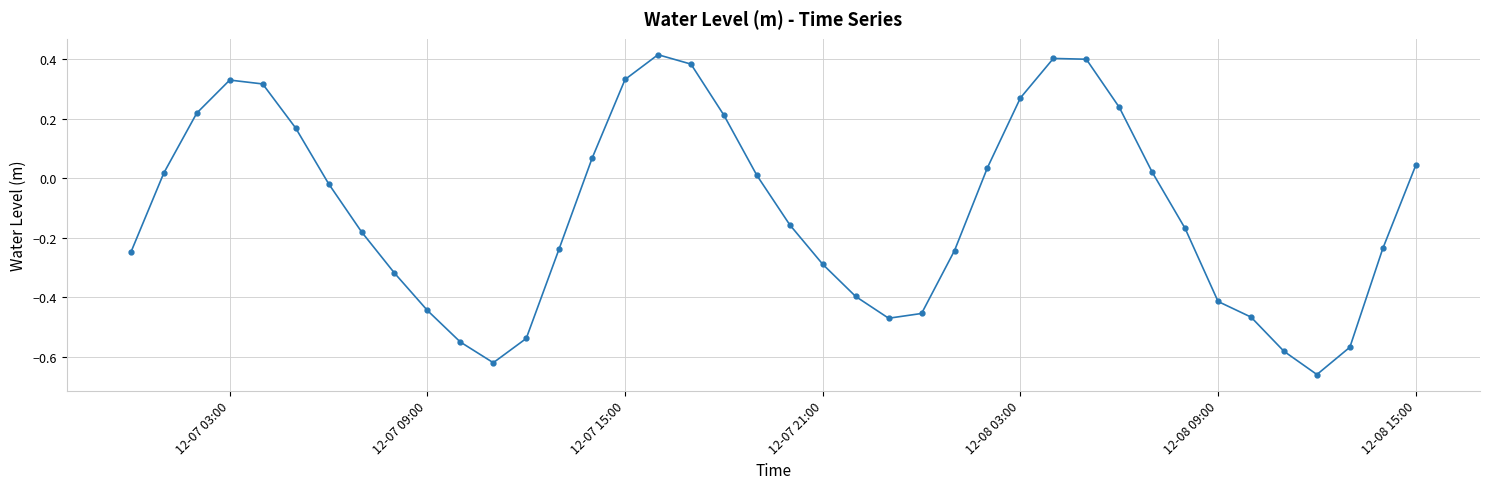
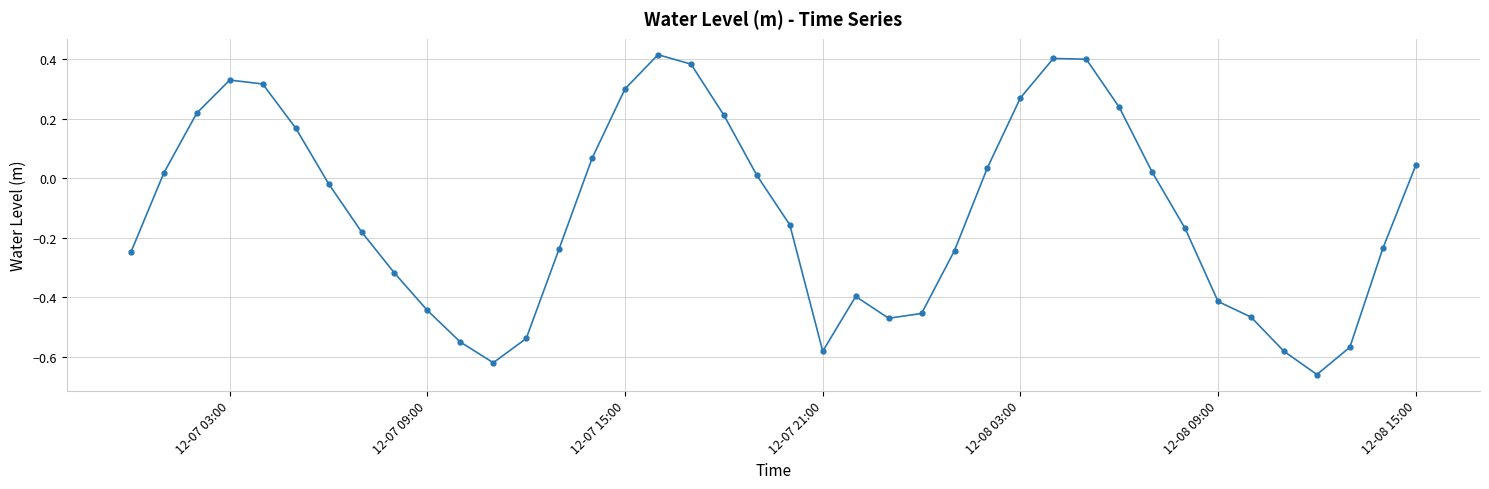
12-07 15:00: 0.33 -> 0.30
12-07 21:00: -0.29 -> -0.58
